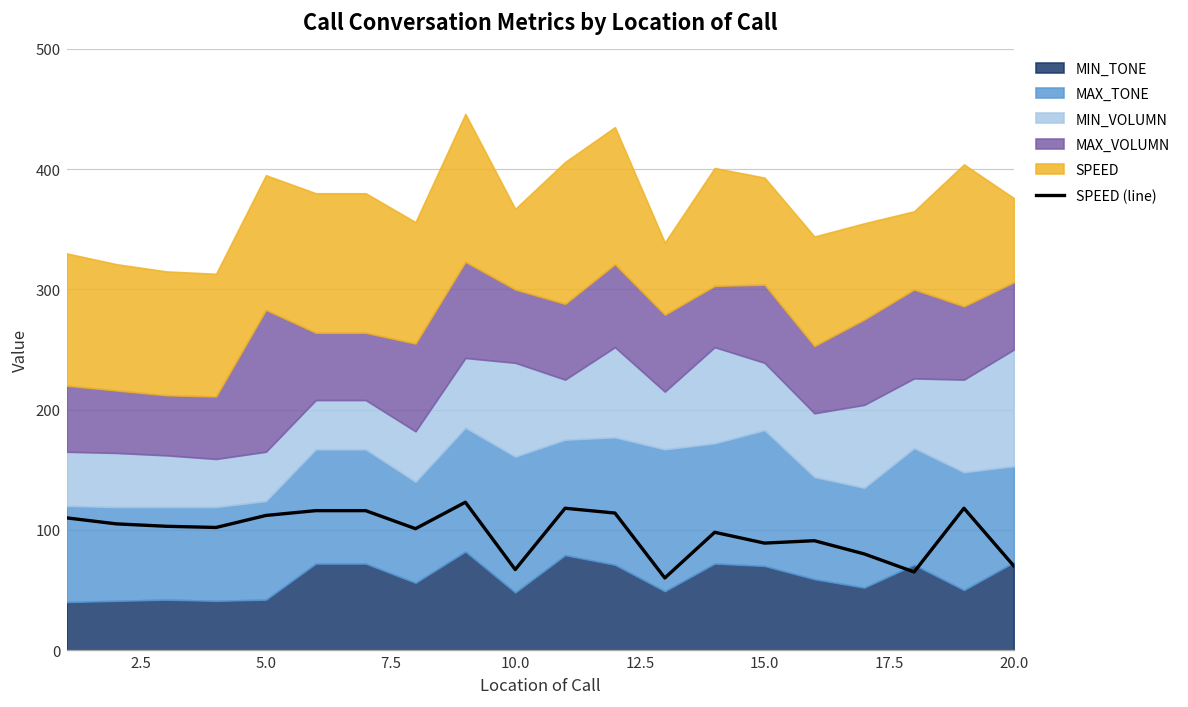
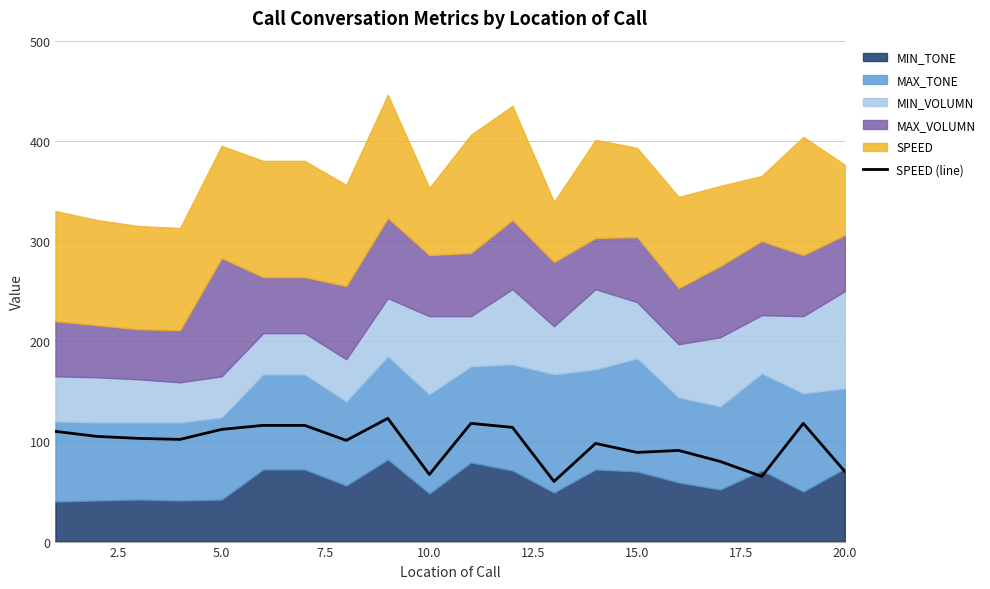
MAX_TONE, 10.0: 113 -> 99
